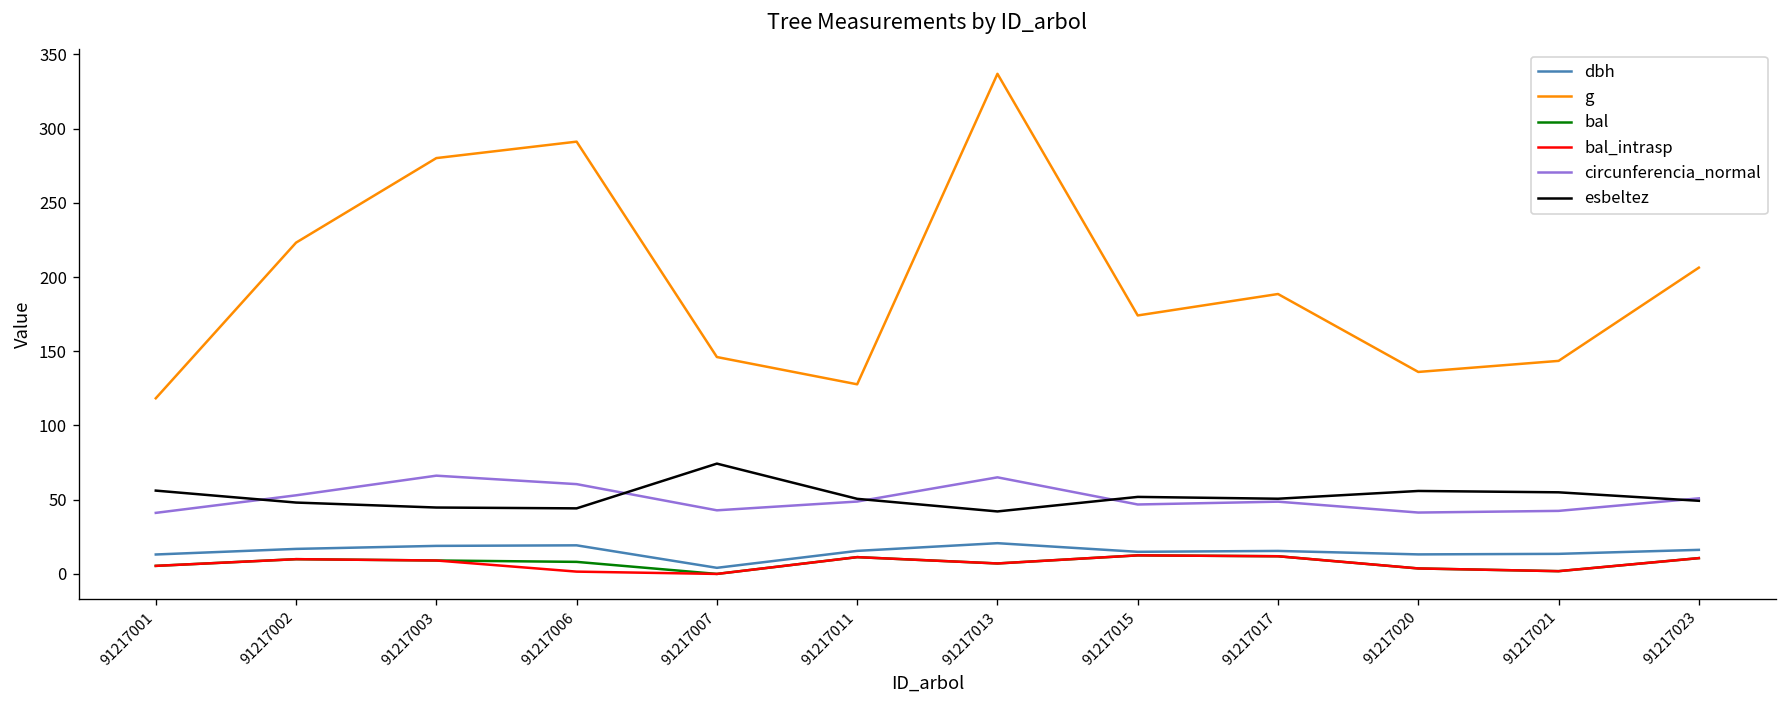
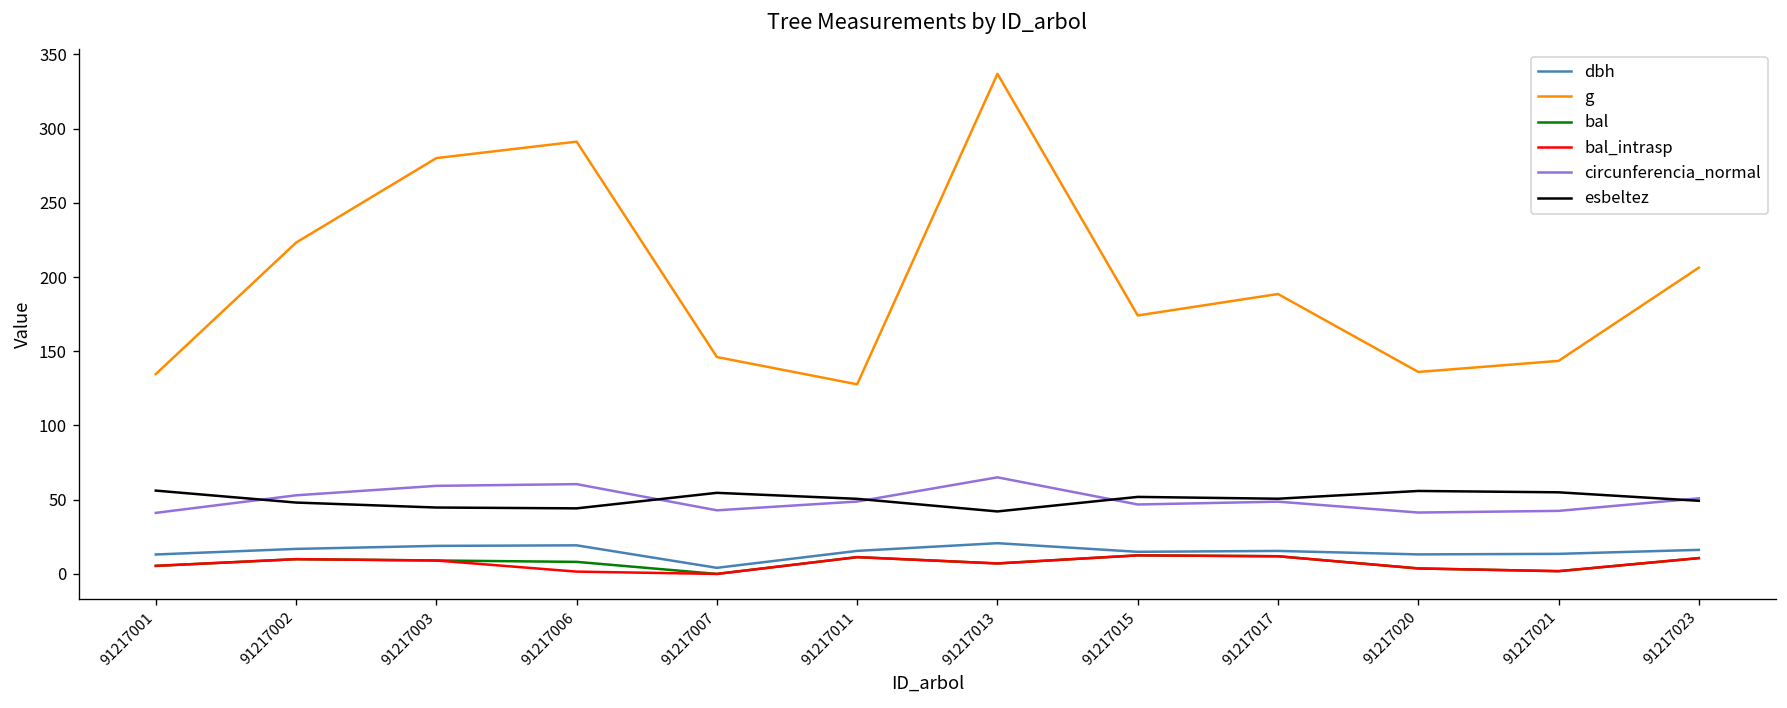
g, 91217001: 118 -> 135
circunferencia_normal, 91217003: 66 -> 59
esbeltez, 91217007: 74 -> 55
